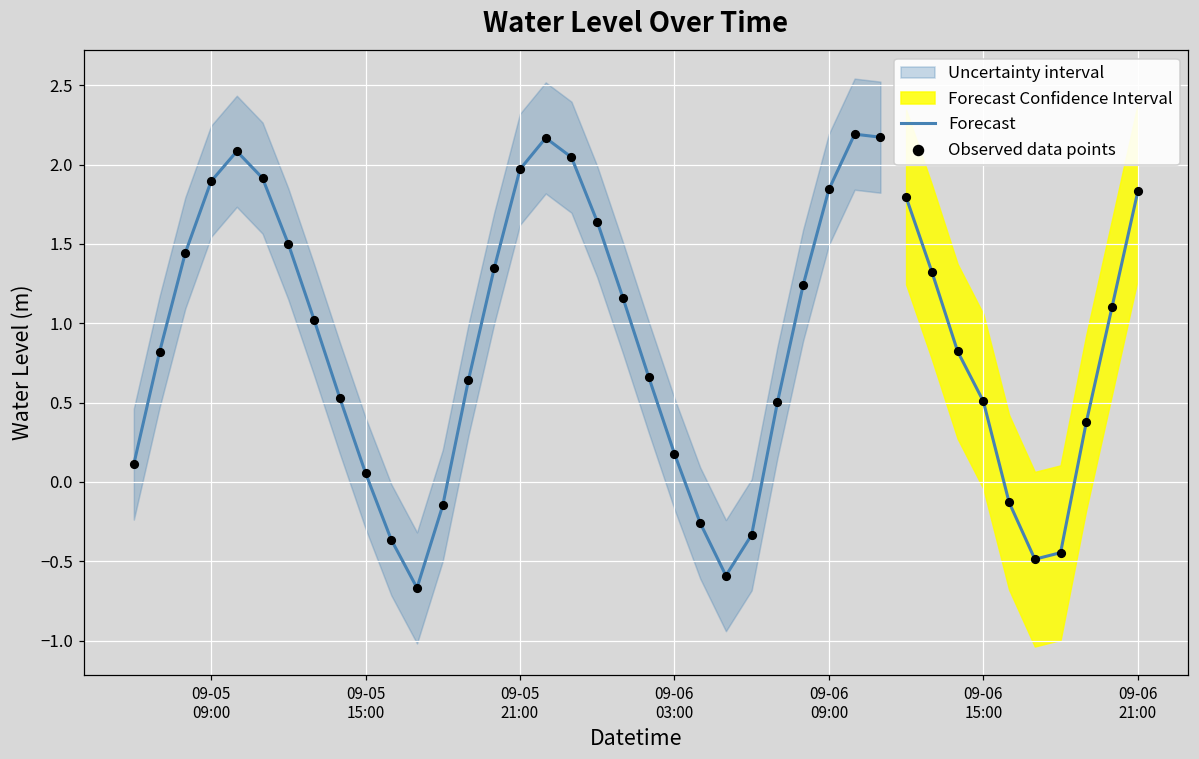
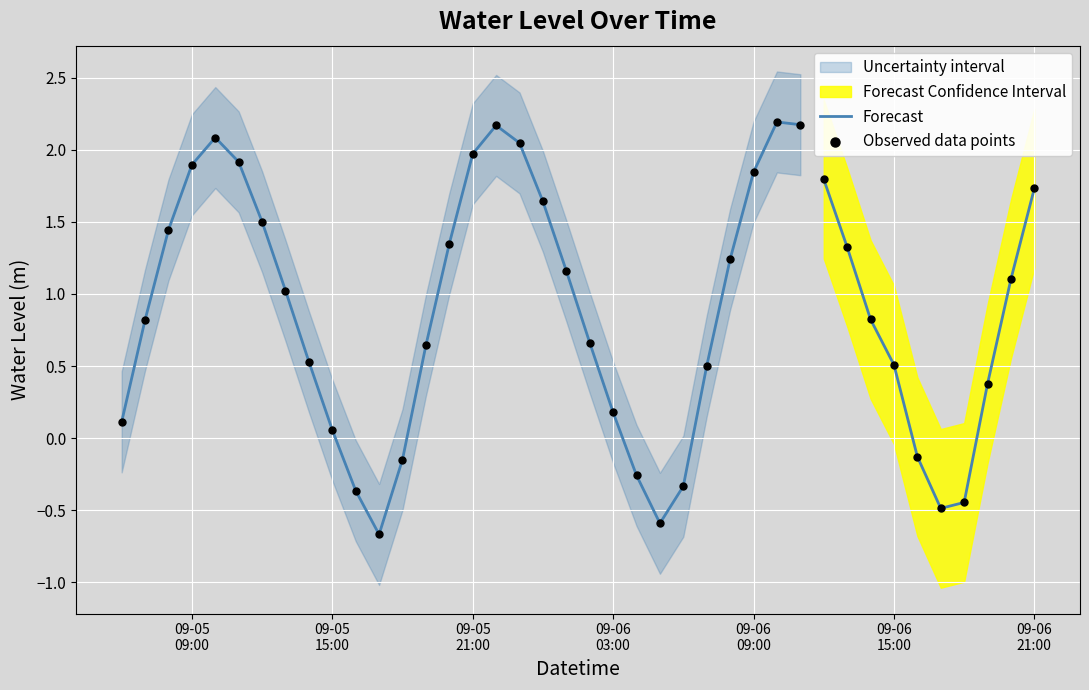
Observed data points, 09-06 21:00: 1.83 -> 1.73
